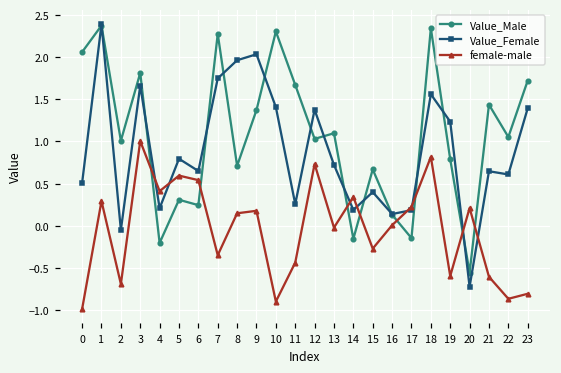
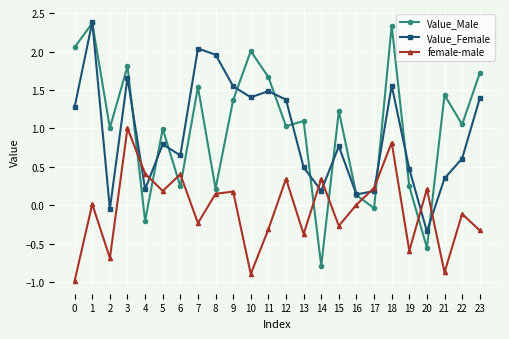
Value_Female, 0: 0.5 -> 1.3
female-male, 1: 0.3 -> 0.0
Value_Male, 5: 0.3 -> 1.0
female-male, 5: 0.6 -> 0.2
female-male, 6: 0.5 -> 0.4
Value_Male, 7: 2.3 -> 1.5
Value_Female, 7: 1.7 -> 2.0
female-male, 7: -0.3 -> -0.2
Value_Male, 8: 0.7 -> 0.2
Value_Female, 9: 2.0 -> 1.5
Value_Male, 10: 2.3 -> 2.0
Value_Female, 11: 0.3 -> 1.5
female-male, 11: -0.4 -> -0.3
female-male, 12: 0.7 -> 0.3
Value_Female, 13: 0.7 -> 0.5
female-male, 13: 0.0 -> -0.4
Value_Male, 14: -0.2 -> -0.8
Value_Male, 15: 0.7 -> 1.2
Value_Female, 15: 0.4 -> 0.8
Value_Male, 17: -0.1 -> 0.0
Value_Male, 19: 0.8 -> 0.2
Value_Female, 19: 1.2 -> 0.5
Value_Female, 20: -0.7 -> -0.3
Value_Female, 21: 0.6 -> 0.4
female-male, 21: -0.6 -> -0.9
female-male, 22: -0.9 -> -0.1
female-male, 23: -0.8 -> -0.3
